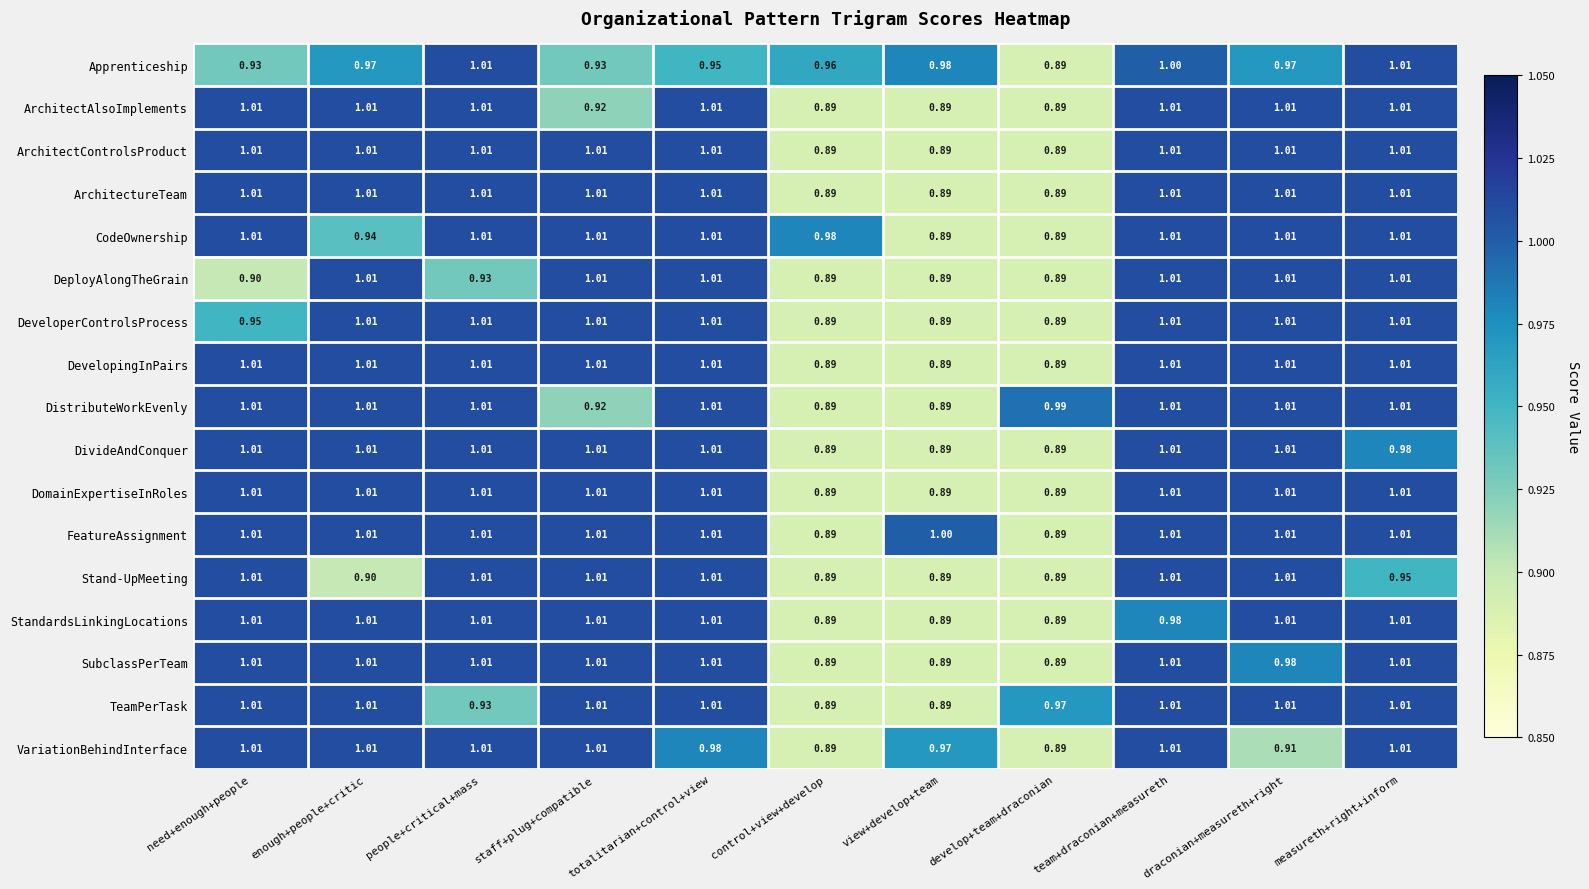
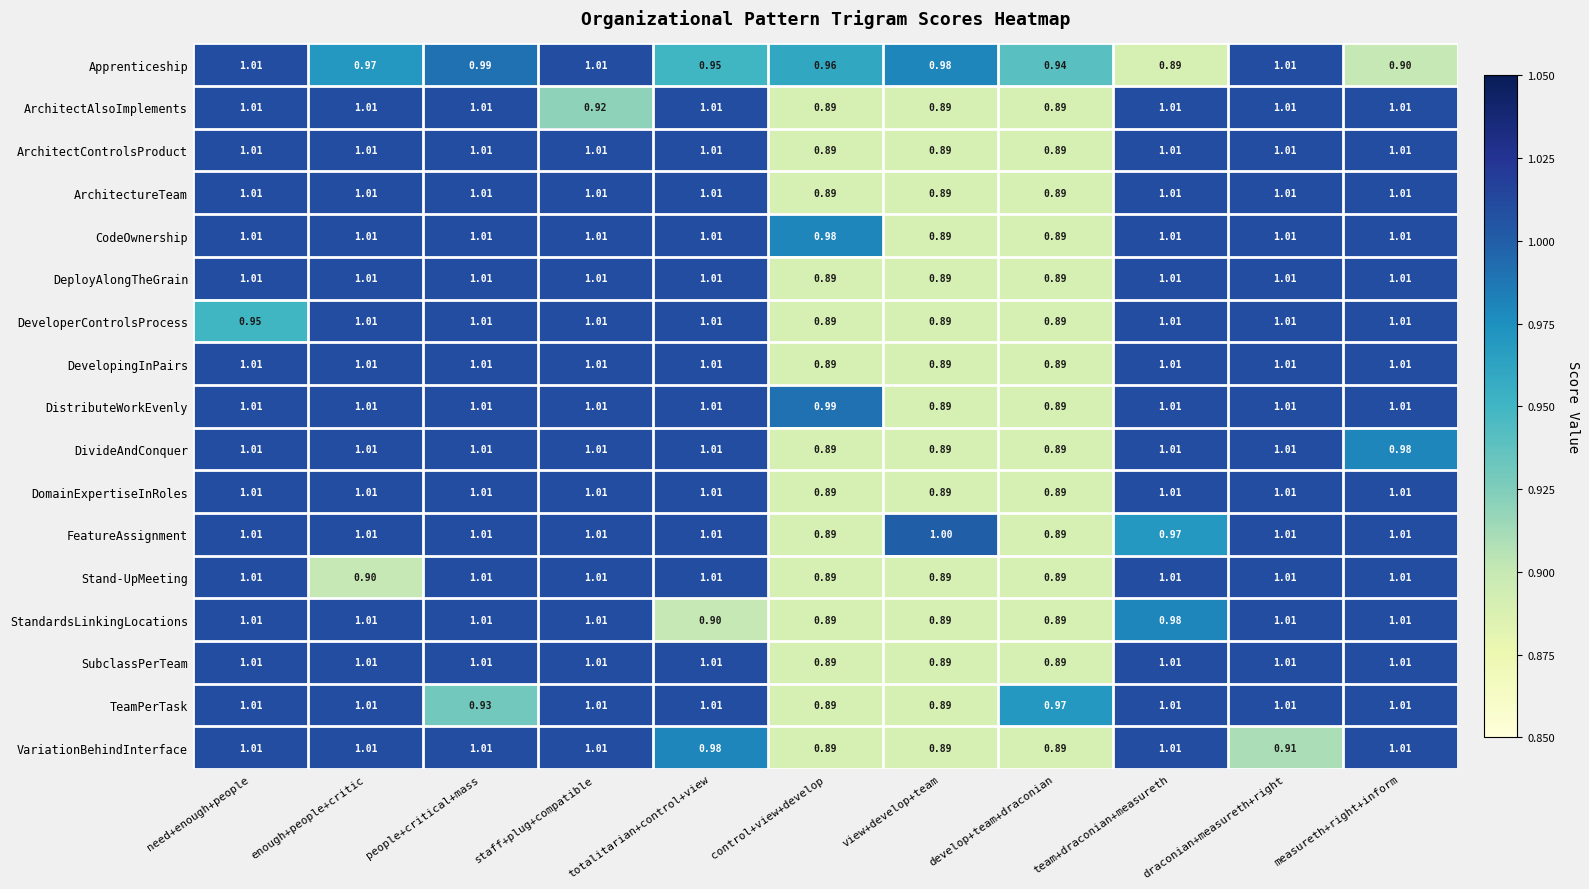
Apprenticeship, need+enough+people: 0.93 -> 1.01
Apprenticeship, people+critical+mass: 1.01 -> 0.99
Apprenticeship, staff+plug+compatible: 0.93 -> 1.01
Apprenticeship, develop+team+draconian: 0.89 -> 0.94
Apprenticeship, team+draconian+measureth: 1.00 -> 0.89
Apprenticeship, draconian+measureth+right: 0.97 -> 1.01
Apprenticeship, measureth+right+inform: 1.01 -> 0.90
CodeOwnership, enough+people+critic: 0.94 -> 1.01
DeployAlongTheGrain, need+enough+people: 0.90 -> 1.01
DeployAlongTheGrain, people+critical+mass: 0.93 -> 1.01
DistributeWorkEvenly, staff+plug+compatible: 0.92 -> 1.01
DistributeWorkEvenly, control+view+develop: 0.89 -> 0.99
DistributeWorkEvenly, develop+team+draconian: 0.99 -> 0.89
FeatureAssignment, team+draconian+measureth: 1.01 -> 0.97
Stand-UpMeeting, measureth+right+inform: 0.95 -> 1.01
StandardsLinkingLocations, totalitarian+control+view: 1.01 -> 0.90
SubclassPerTeam, draconian+measureth+right: 0.98 -> 1.01
VariationBehindInterface, view+develop+team: 0.97 -> 0.89
